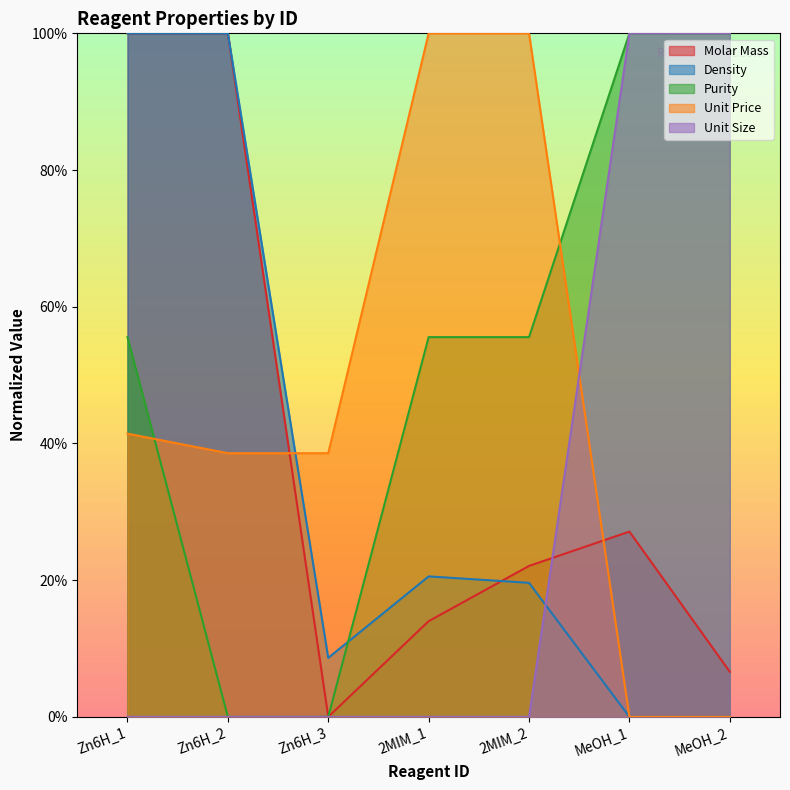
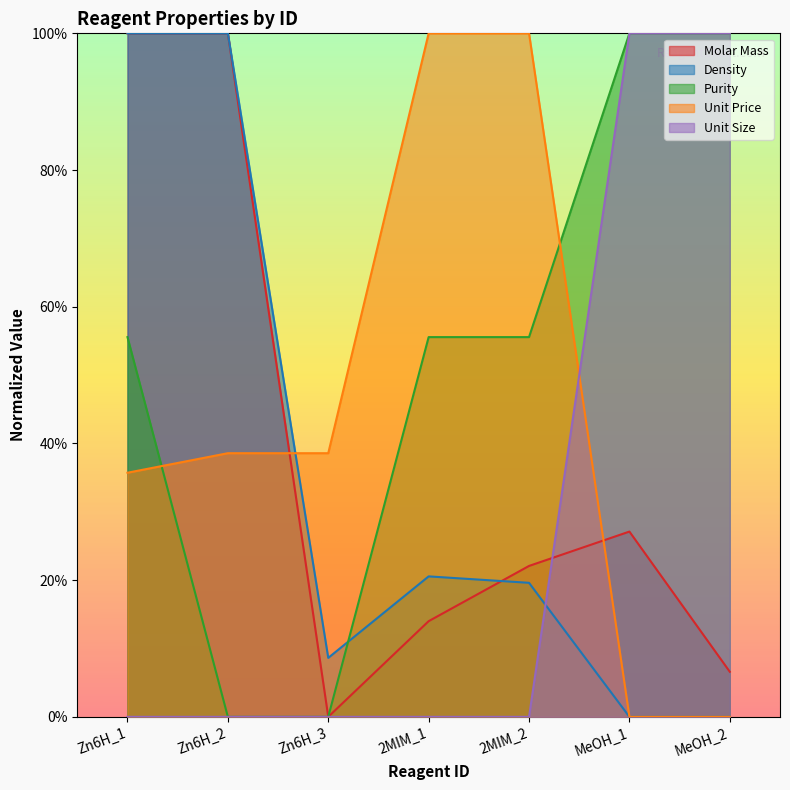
Unit Price, Zn6H_1: 41% -> 36%
